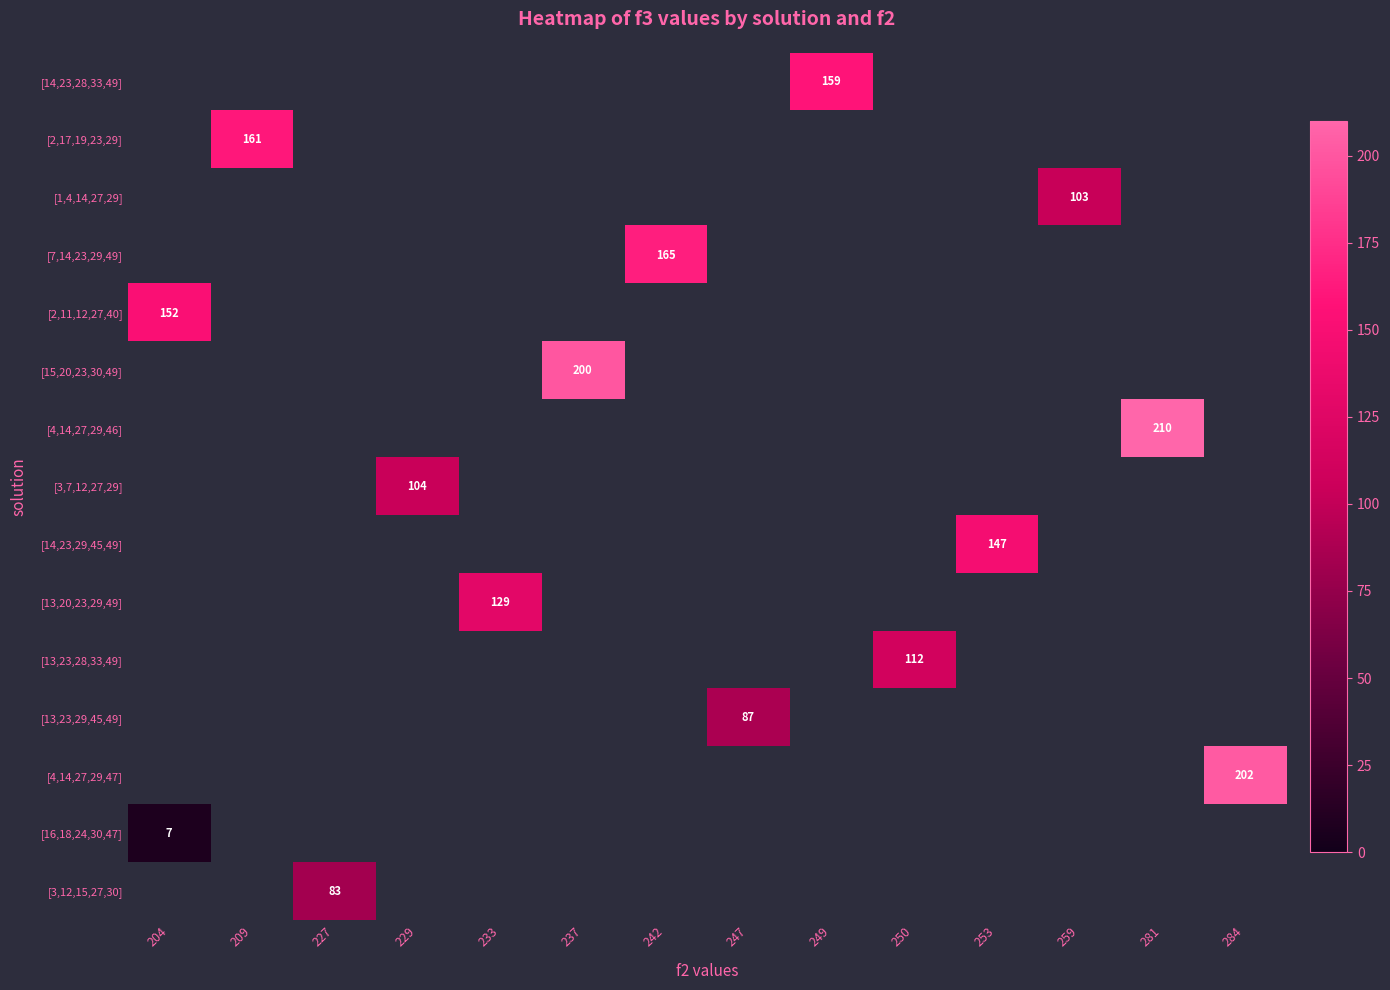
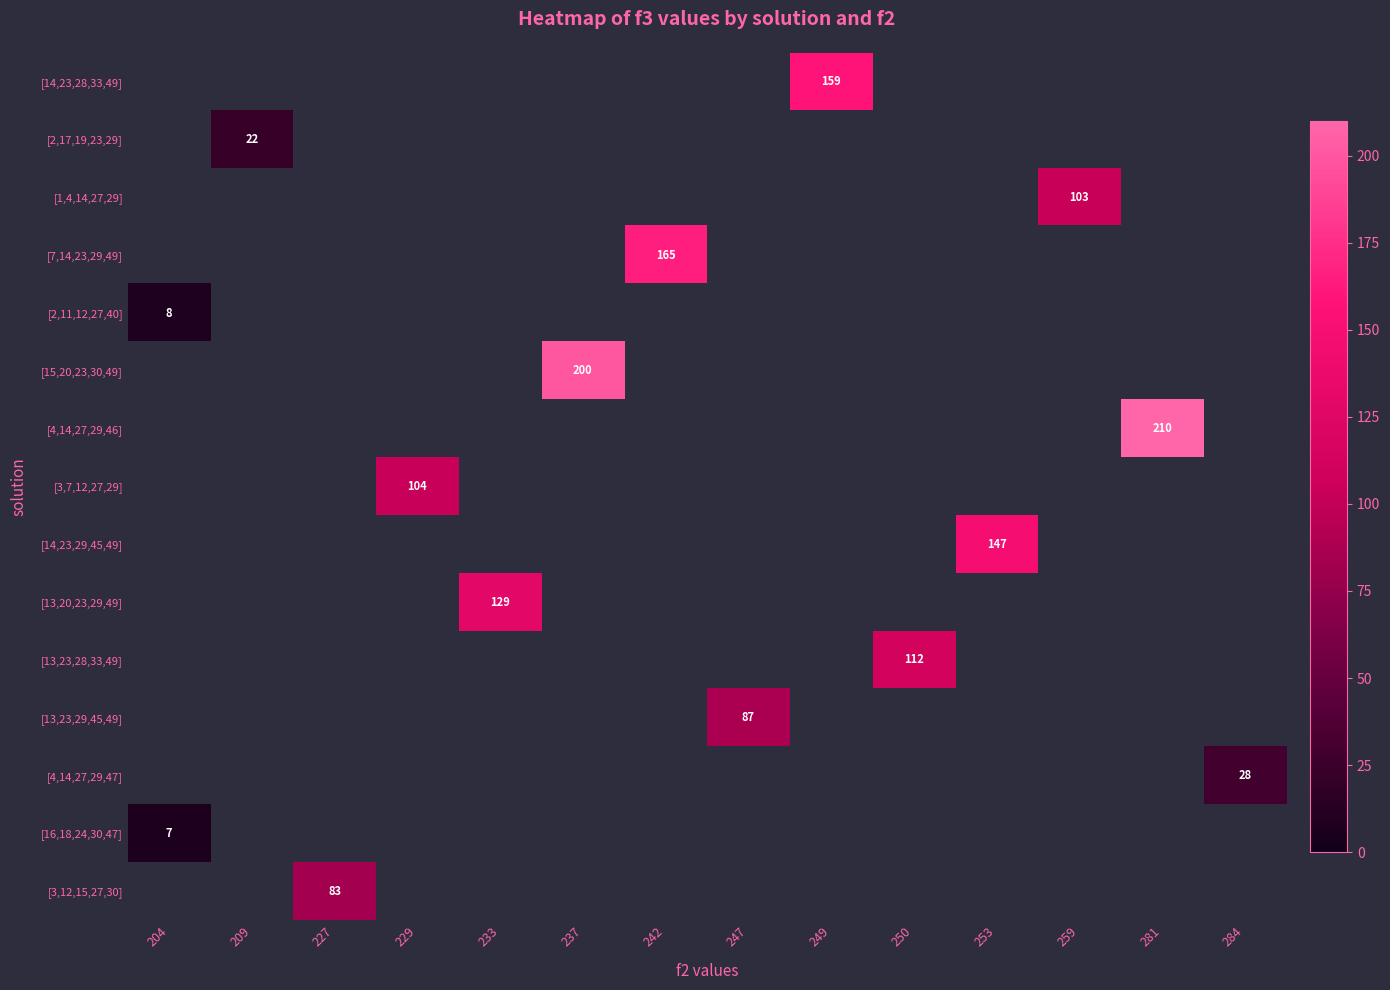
[2,17,19,23,29], 209: 161 -> 22
[2,11,12,27,40], 204: 152 -> 8
[4,14,27,29,47], 284: 202 -> 28
